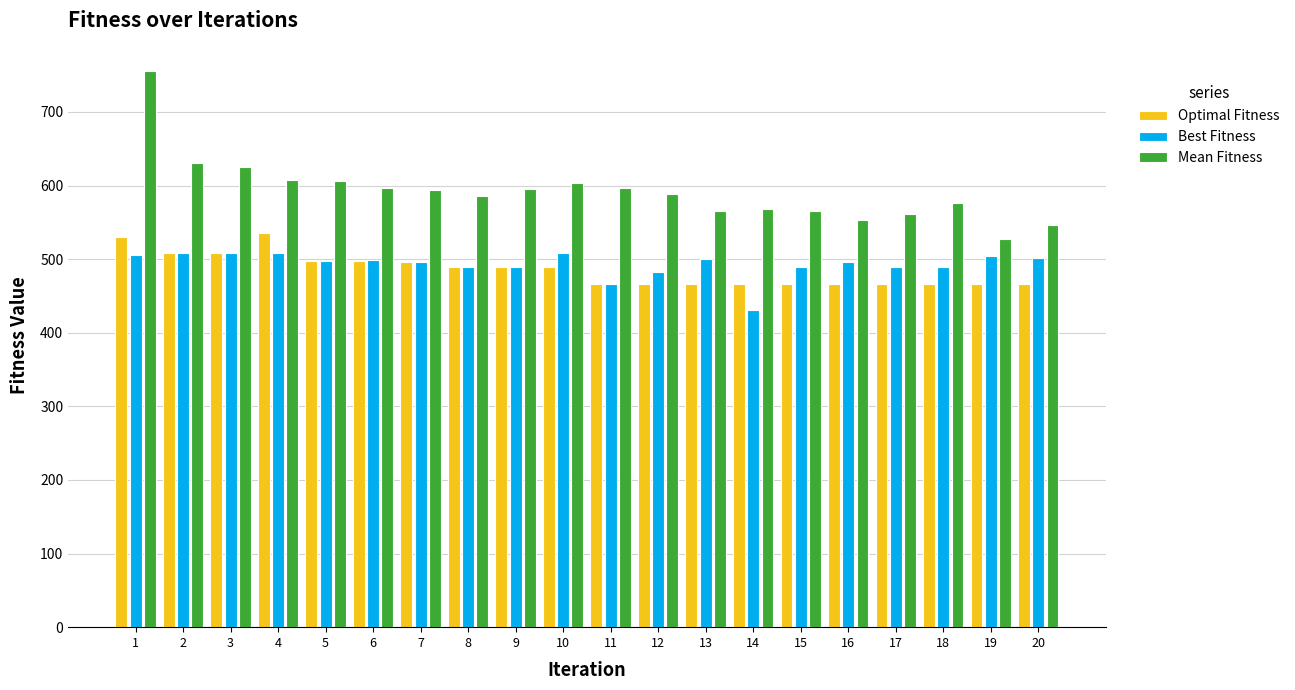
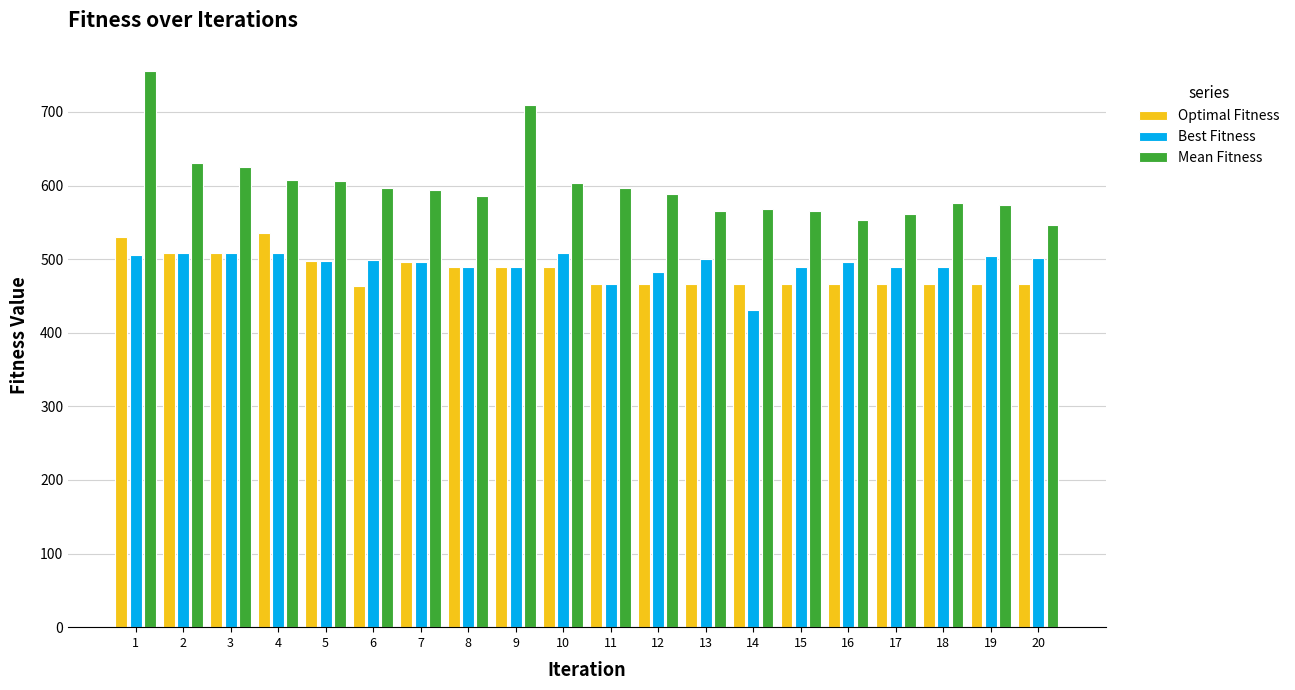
Optimal Fitness, 6: 500 -> 460
Mean Fitness, 9: 600 -> 710
Mean Fitness, 19: 530 -> 570
